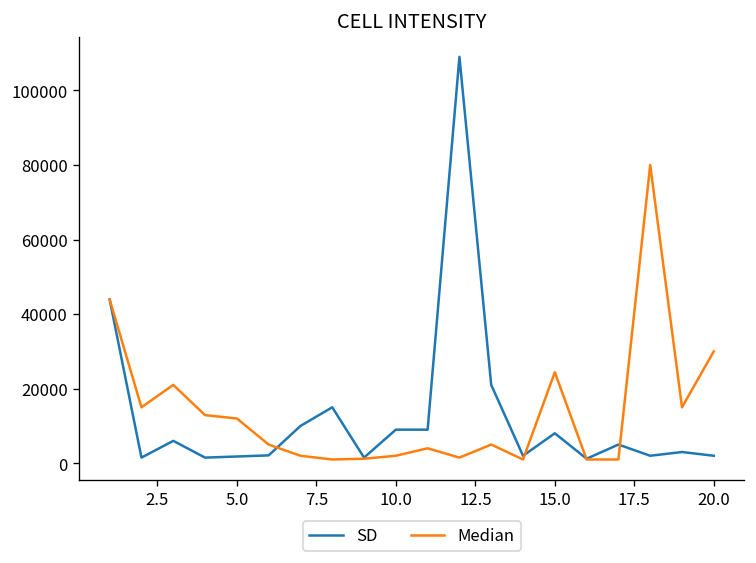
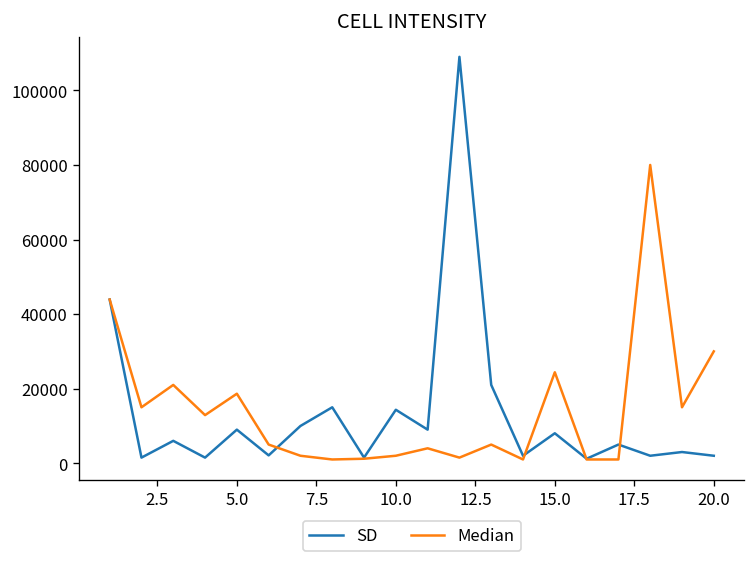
SD, 5.0: 2000 -> 9000
Median, 5.0: 12000 -> 19000
SD, 10.0: 9000 -> 14000
